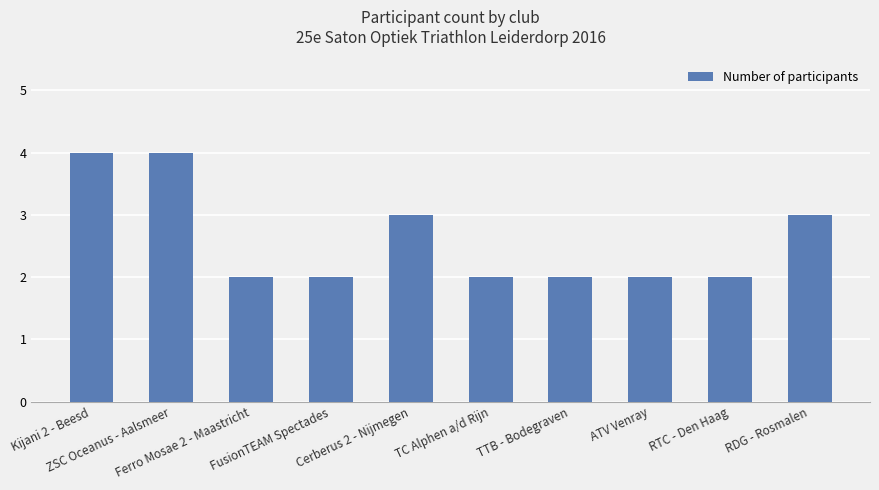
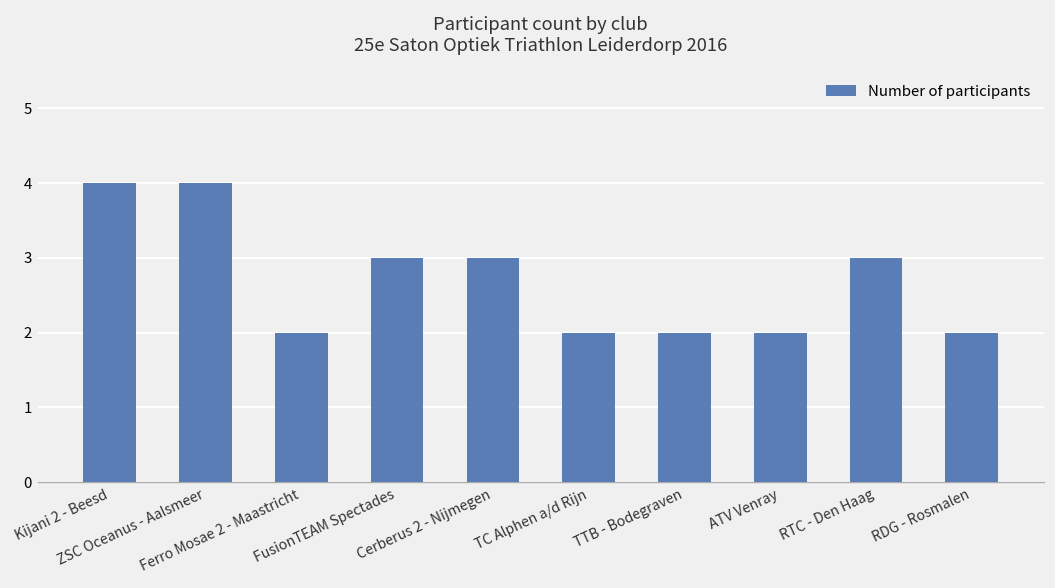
FusionTEAM Spectades: 2 -> 3
RTC - Den Haag: 2 -> 3
RDG - Rosmalen: 3 -> 2
